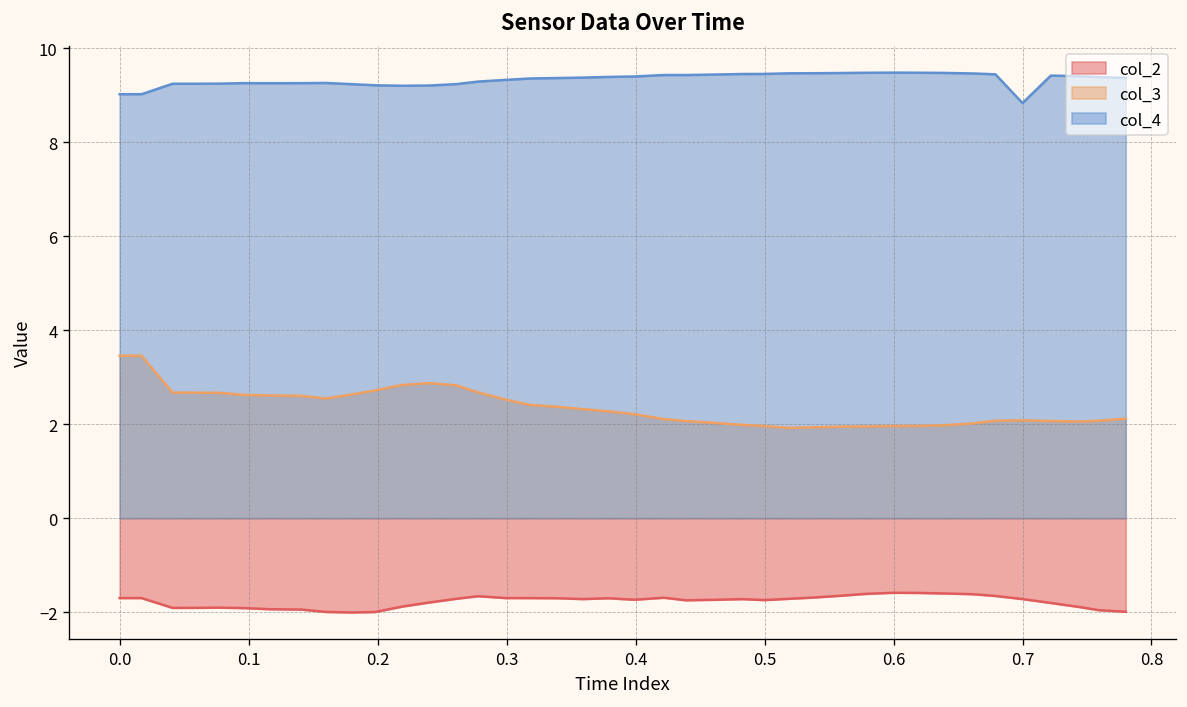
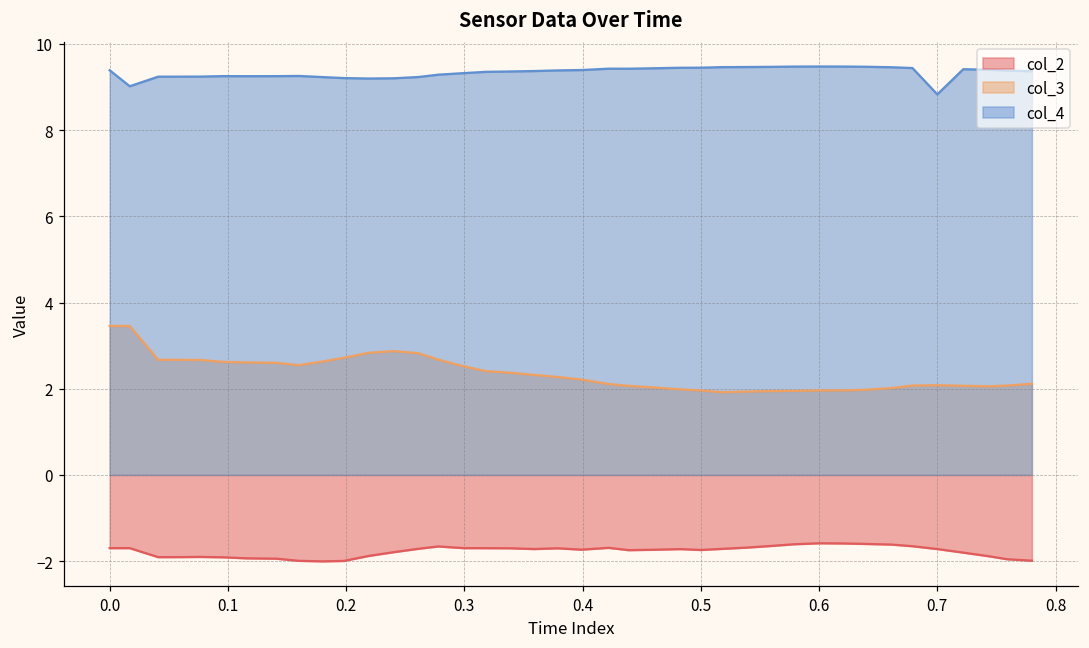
col_4, 0.0: 9.0 -> 9.4
